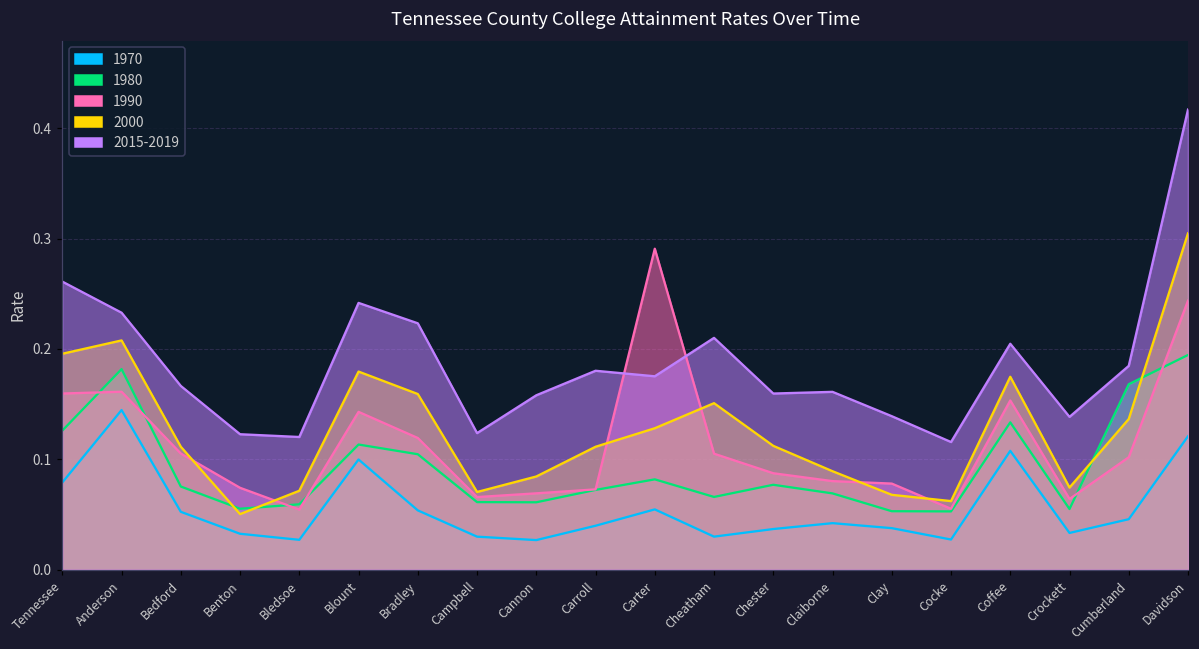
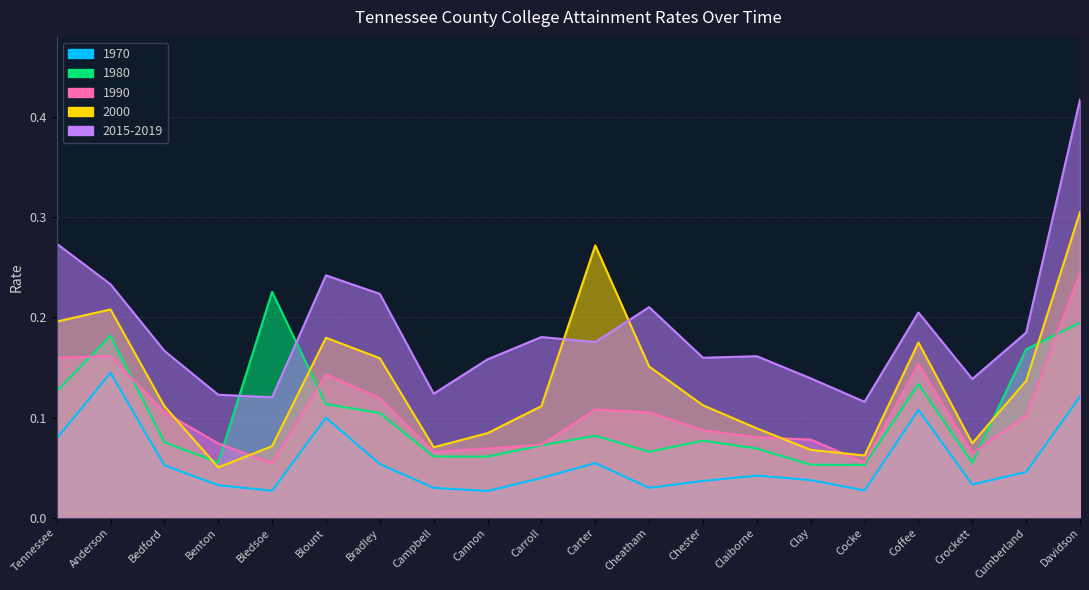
2015-2019, Tennessee: 0.261 -> 0.273
1980, Bledsoe: 0.059 -> 0.225
1990, Carter: 0.291 -> 0.108
2000, Carter: 0.128 -> 0.272
